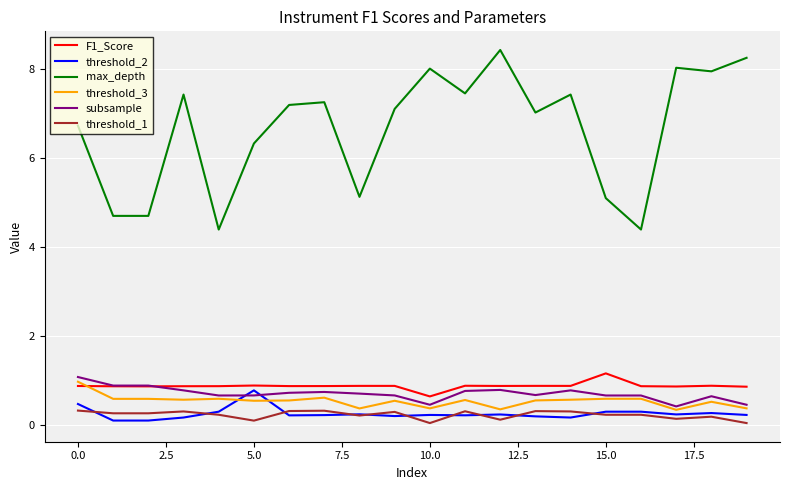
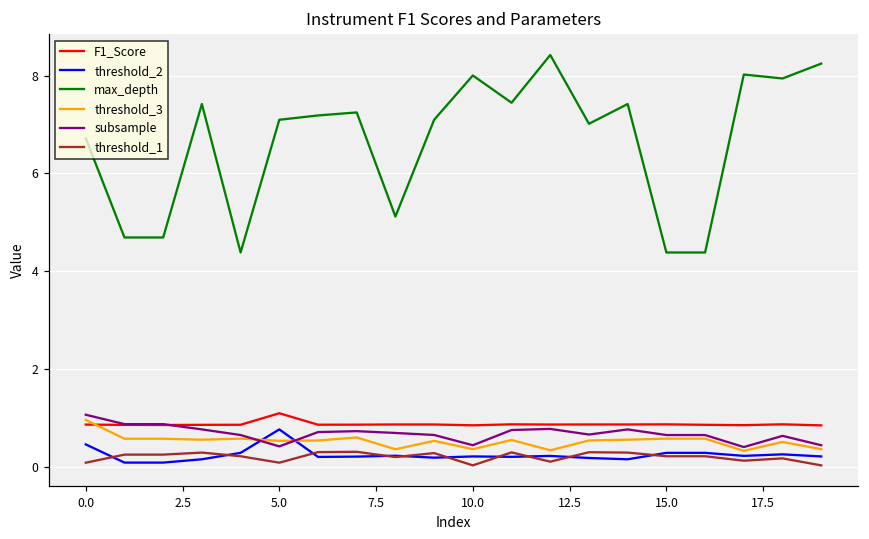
threshold_1, 0.0: 0.3 -> 0.1
F1_Score, 5.0: 0.9 -> 1.1
max_depth, 5.0: 6.3 -> 7.1
subsample, 5.0: 0.7 -> 0.4
F1_Score, 10.0: 0.6 -> 0.9
F1_Score, 15.0: 1.2 -> 0.9
max_depth, 15.0: 5.1 -> 4.4
